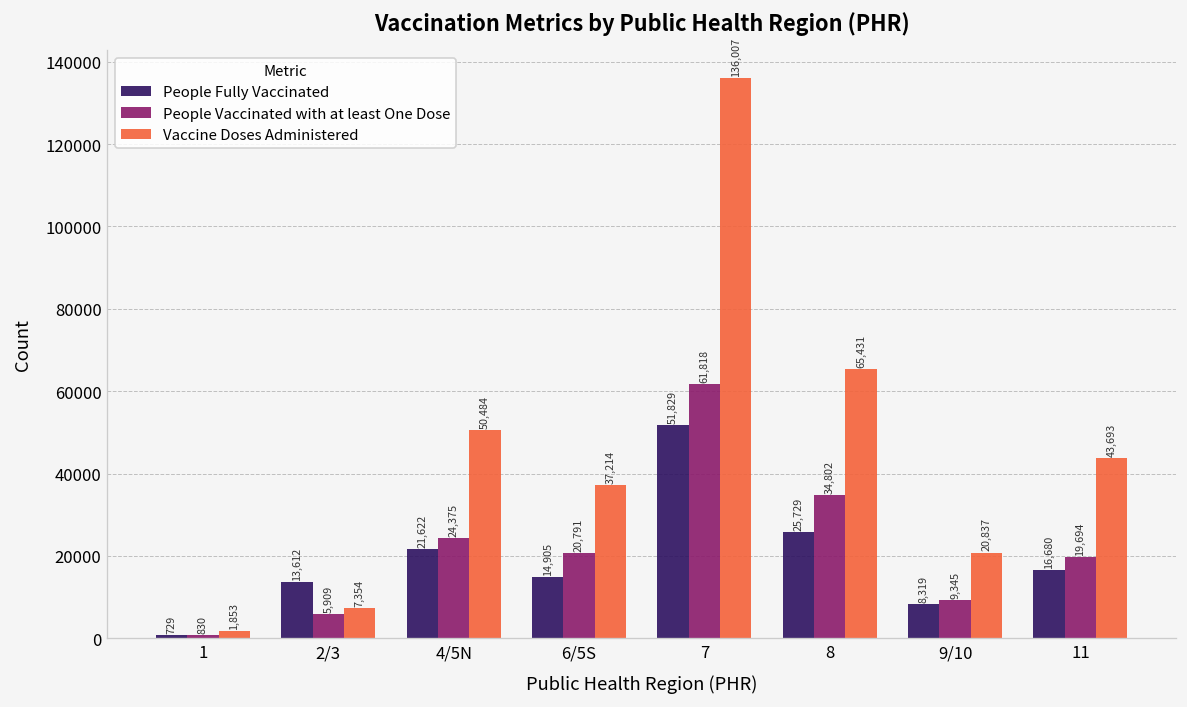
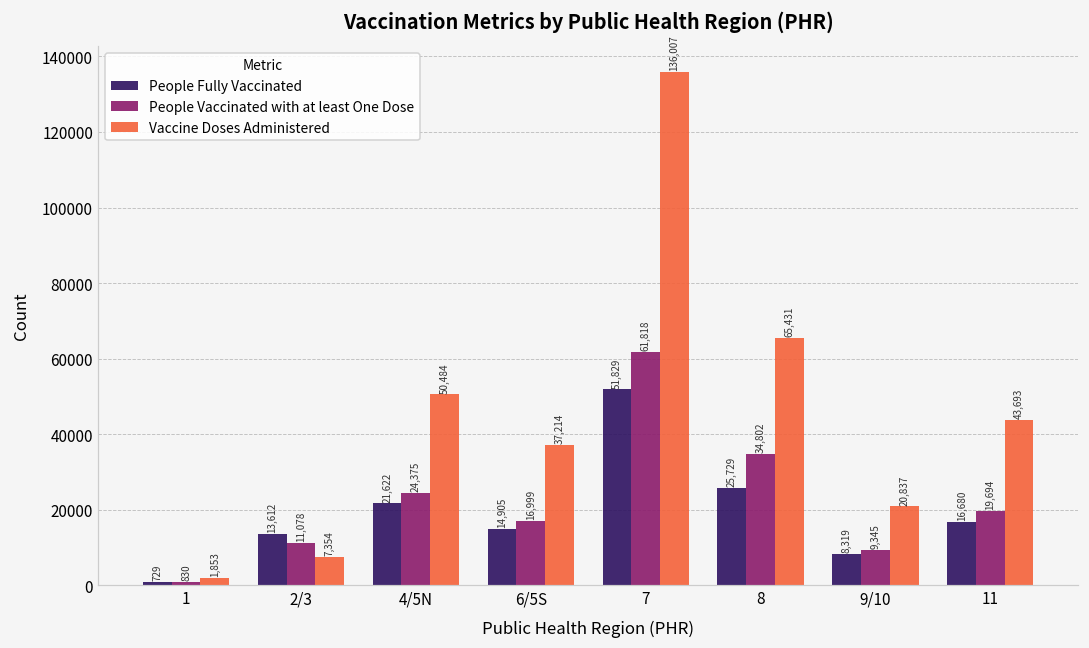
People Vaccinated with at least One Dose, 2/3: 5,909 -> 11,078
People Vaccinated with at least One Dose, 6/5S: 20,791 -> 16,999
